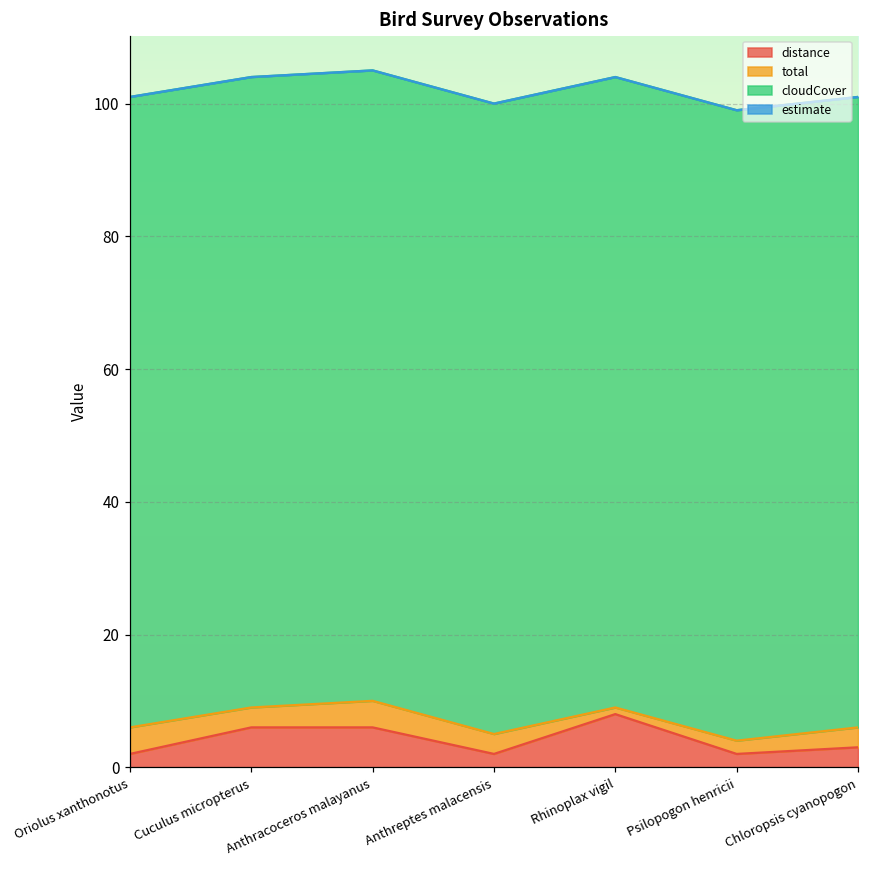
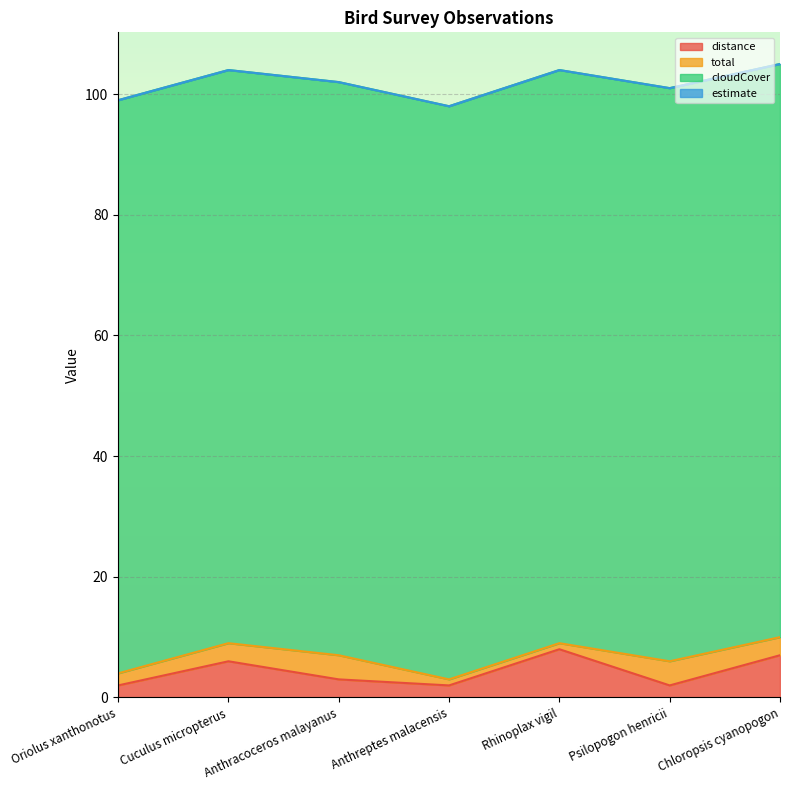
total, Oriolus xanthonotus: 4 -> 2
distance, Anthracoceros malayanus: 6 -> 3
total, Anthreptes malacensis: 3 -> 1
total, Psilopogon henricii: 2 -> 4
distance, Chloropsis cyanopogon: 3 -> 7
